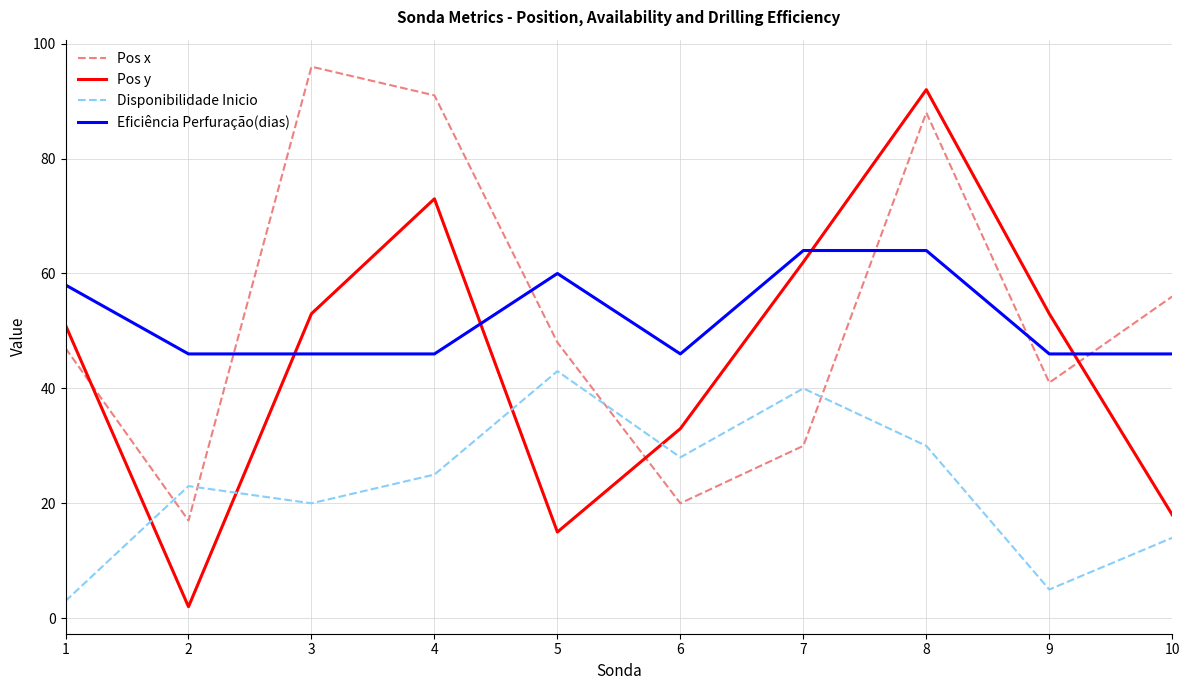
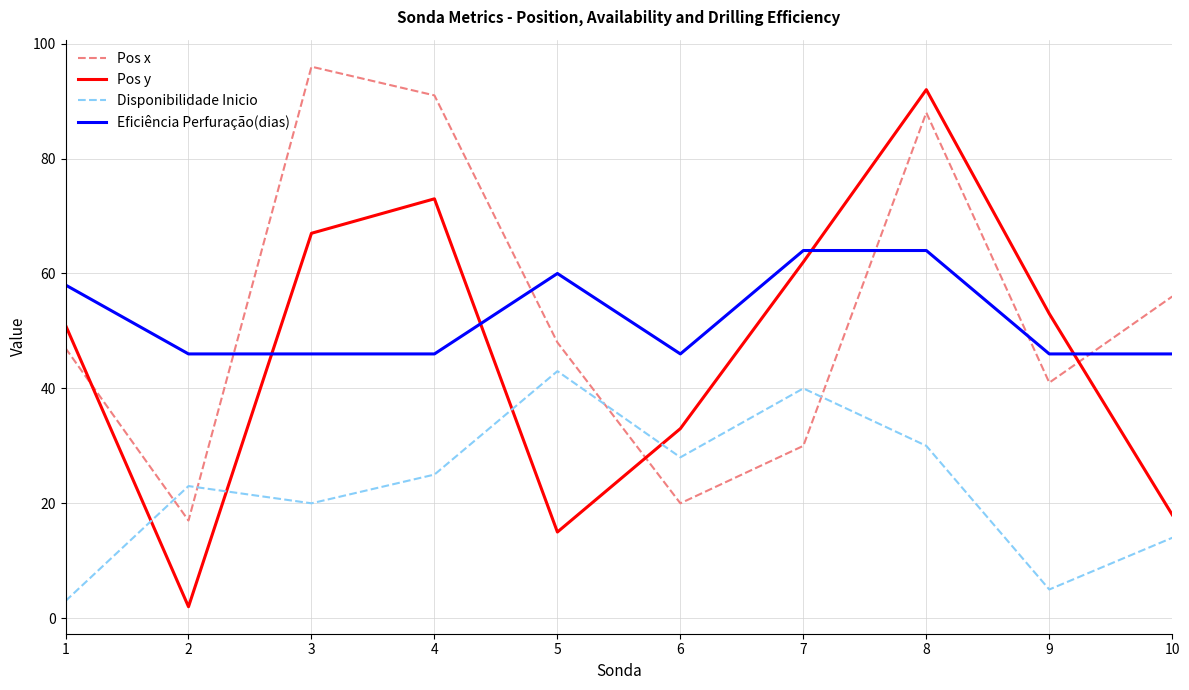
Pos y, 3: 53 -> 67
